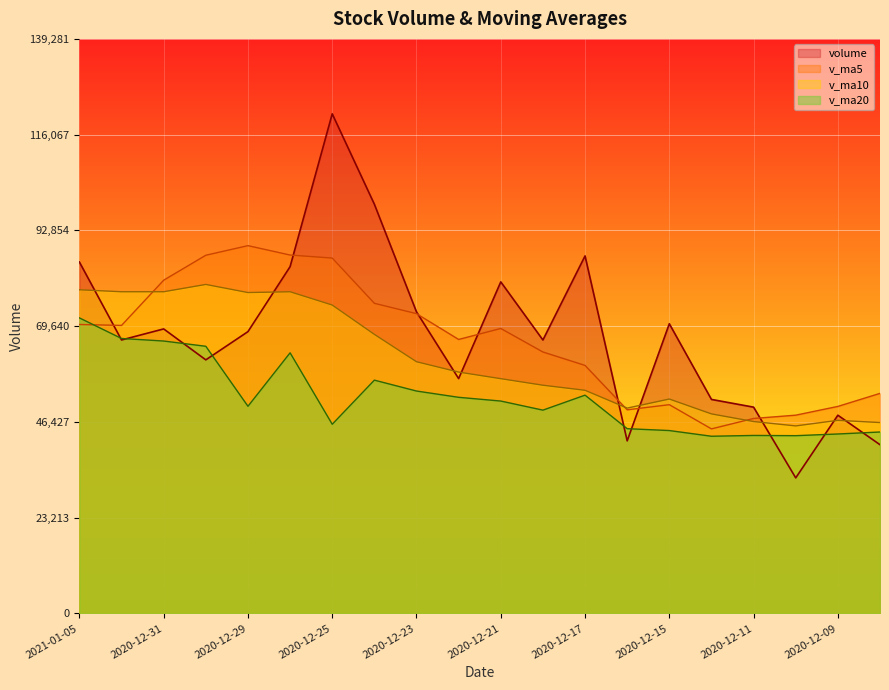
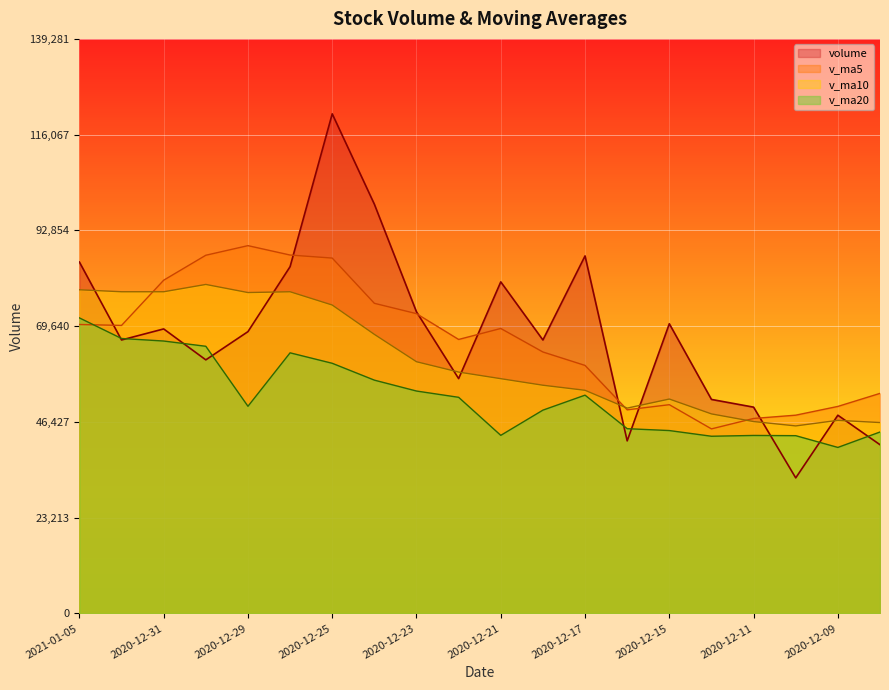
v_ma20, 2020-12-25: 46,000 -> 61,000
v_ma20, 2020-12-21: 51,000 -> 43,000
v_ma20, 2020-12-09: 43,000 -> 40,000
